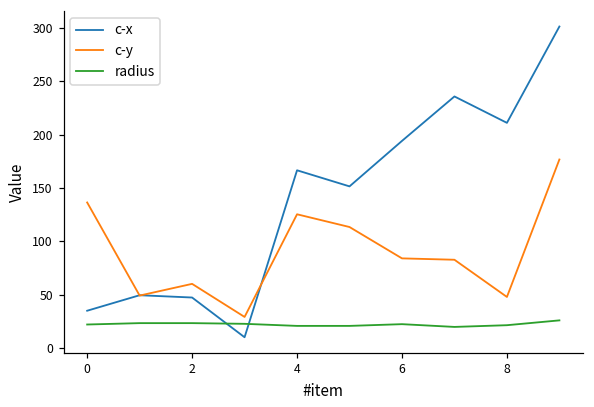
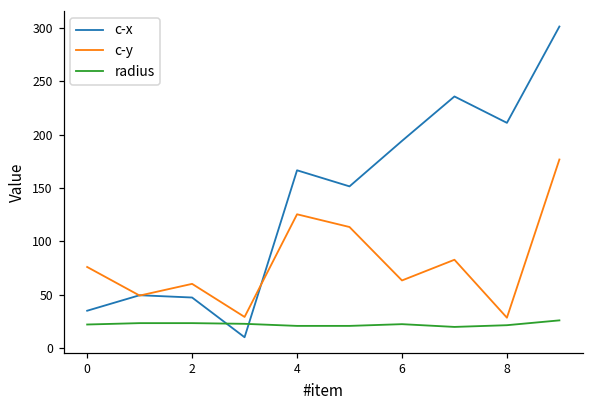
c-y, 0: 140 -> 80
c-y, 6: 80 -> 60
c-y, 8: 50 -> 30
